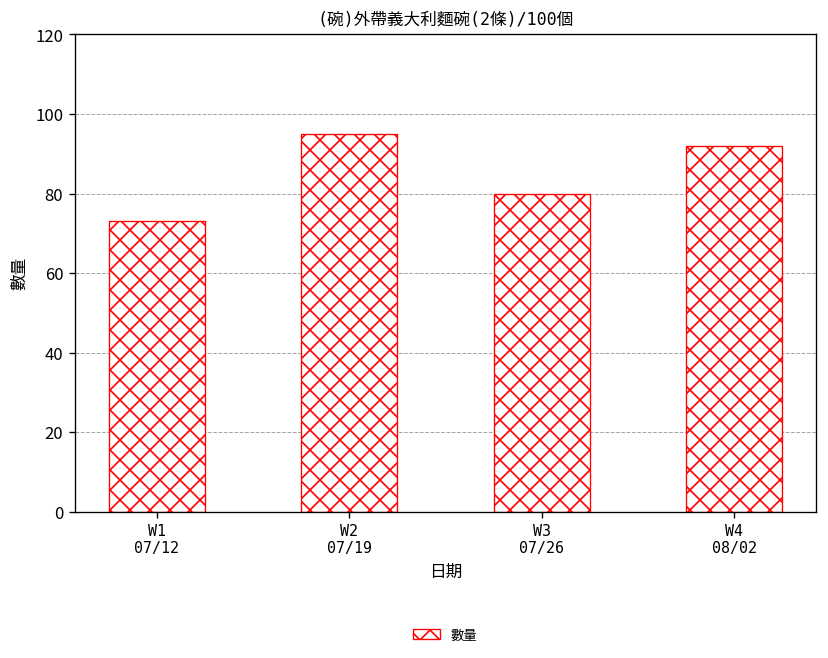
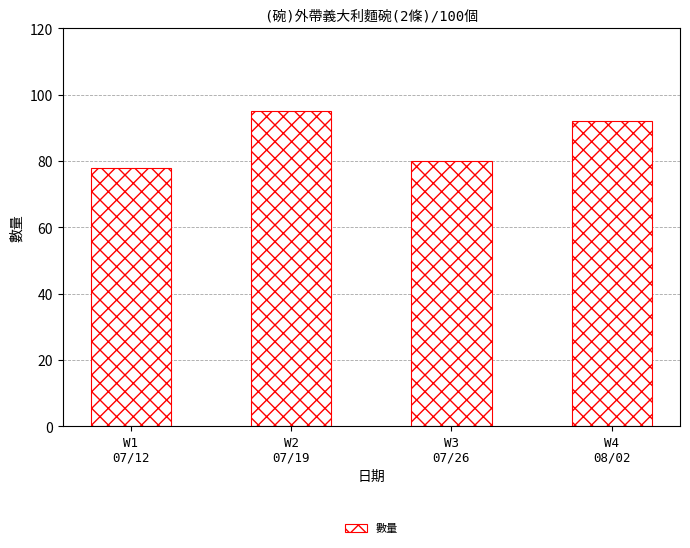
W1 07/12: 73 -> 78
